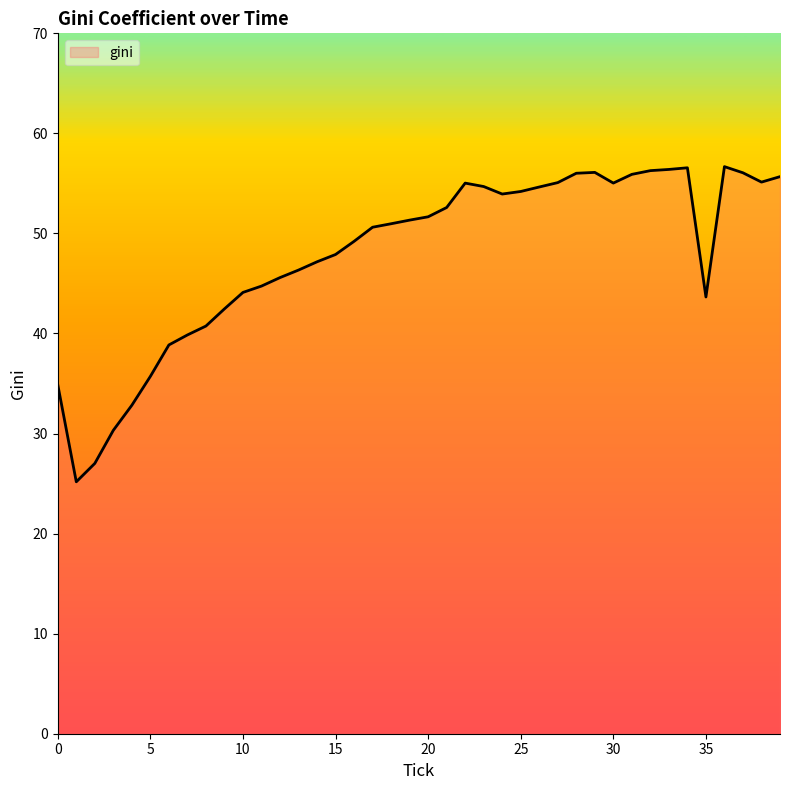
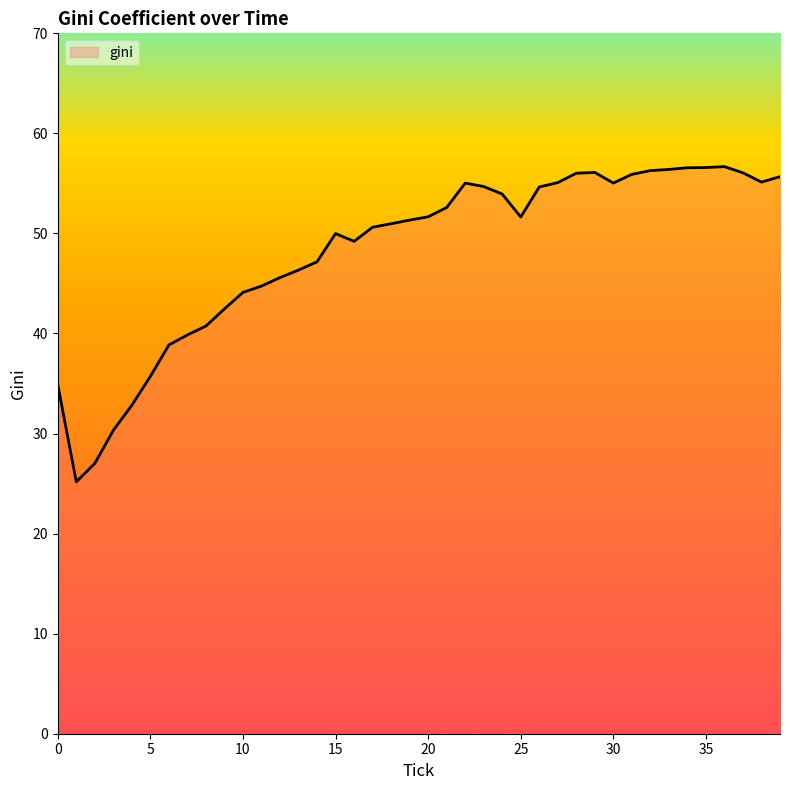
15: 47.9 -> 50.0
25: 54.2 -> 51.6
35: 43.6 -> 56.6
